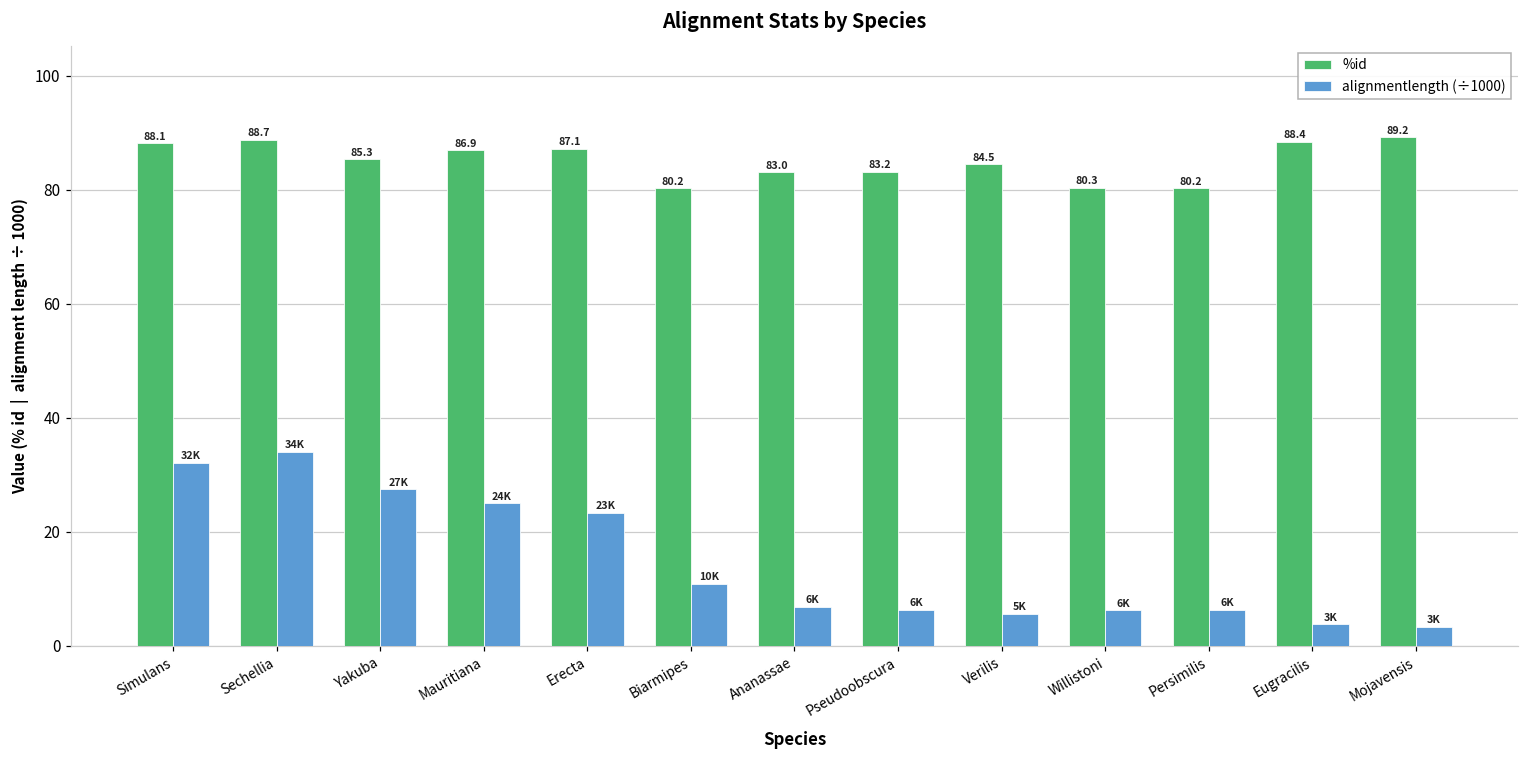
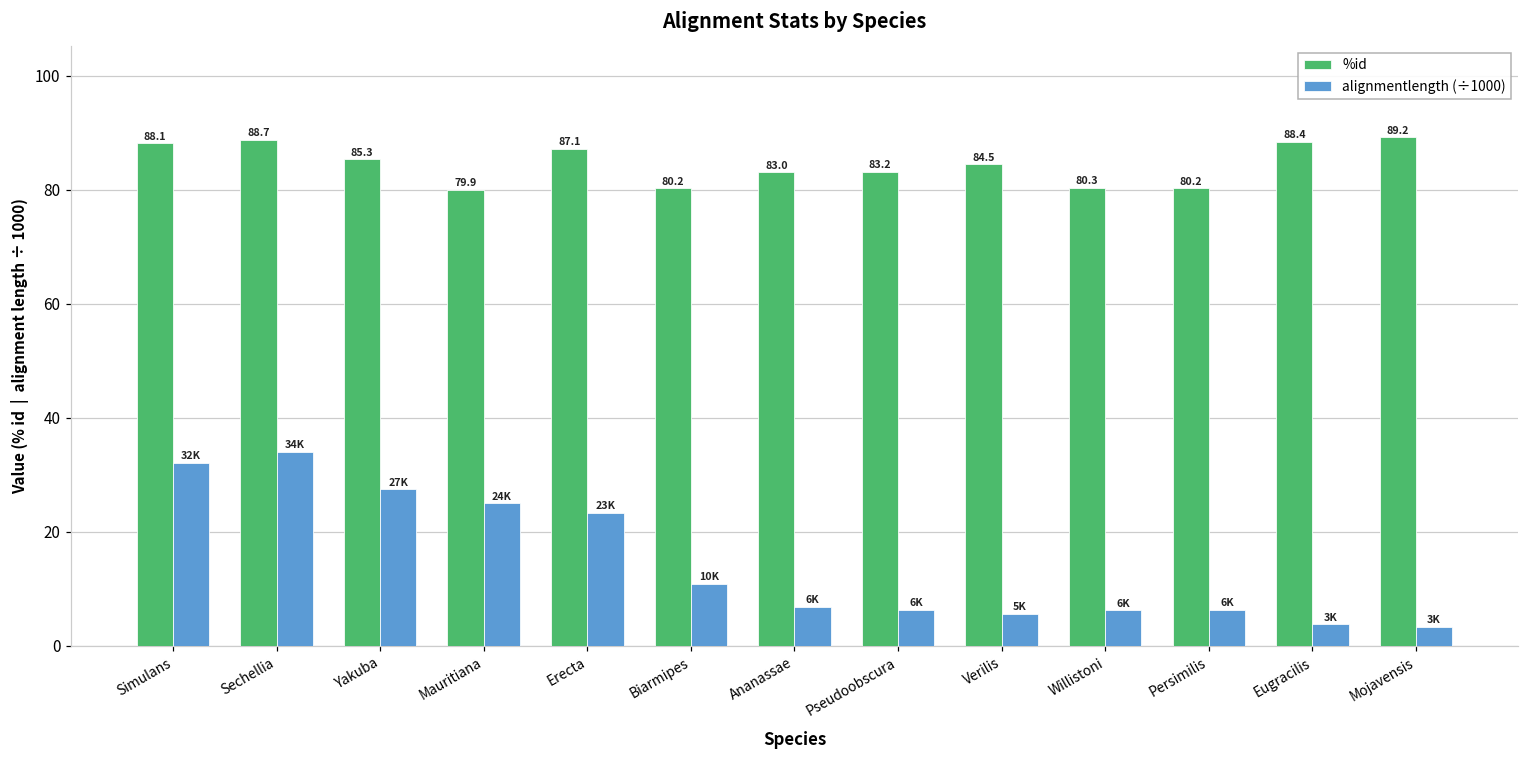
%id, Mauritiana: 86.9 -> 79.9
